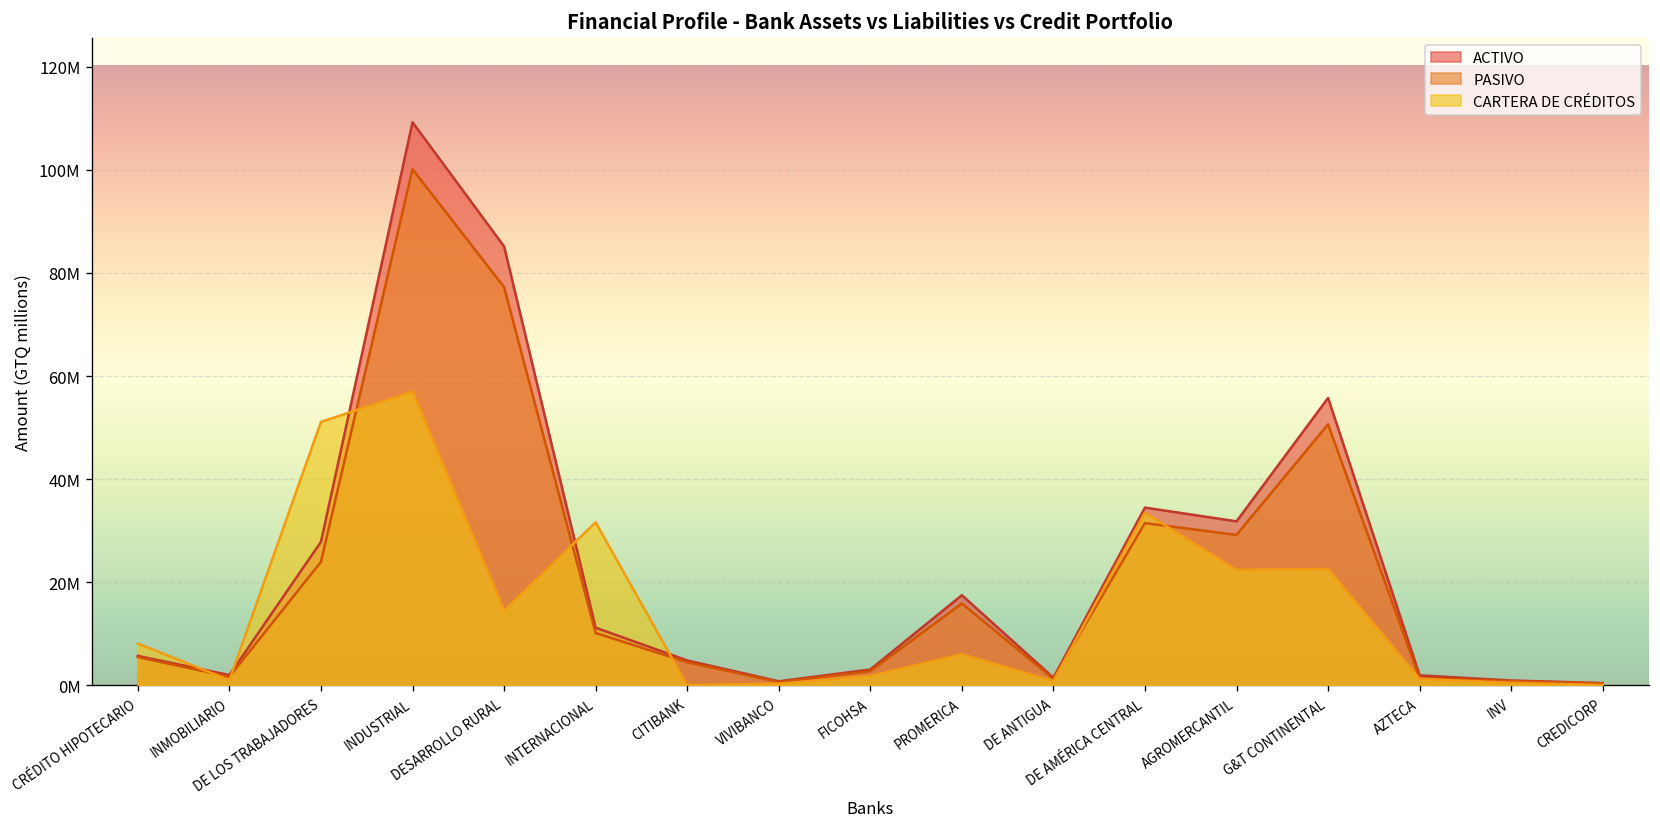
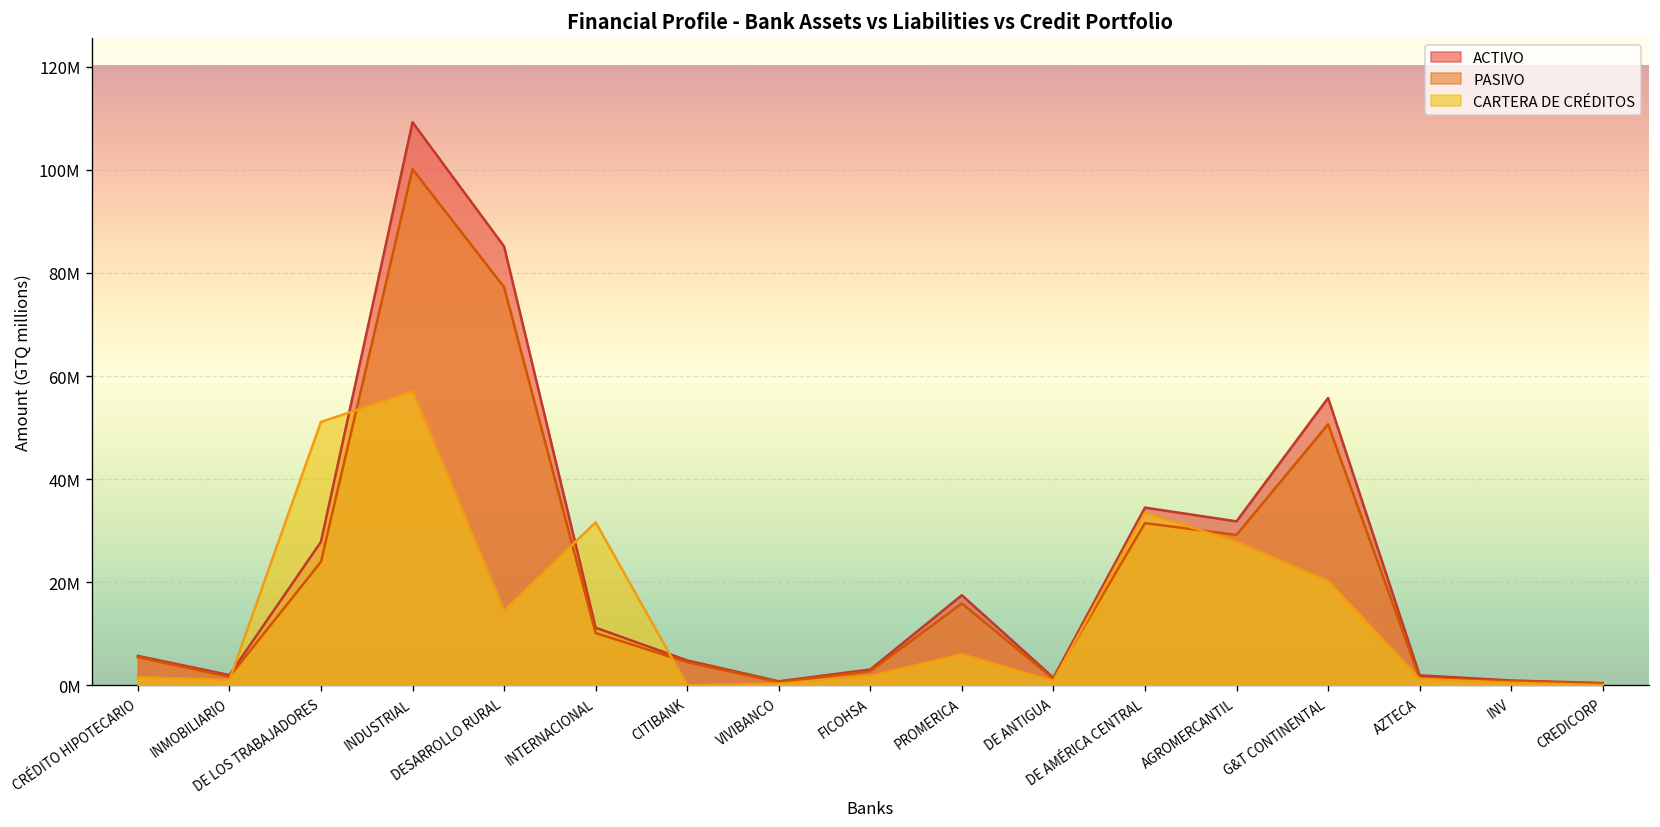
CARTERA DE CRÉDITOS, CRÉDITO HIPOTECARIO: 8000000 -> 2000000
CARTERA DE CRÉDITOS, AGROMERCANTIL: 22000000 -> 28000000
CARTERA DE CRÉDITOS, G&T CONTINENTAL: 23000000 -> 20000000
